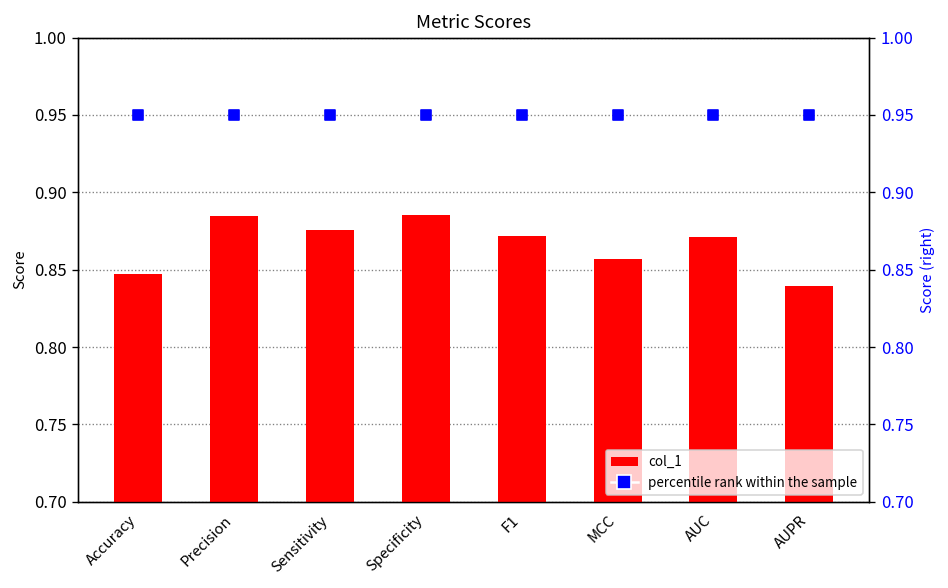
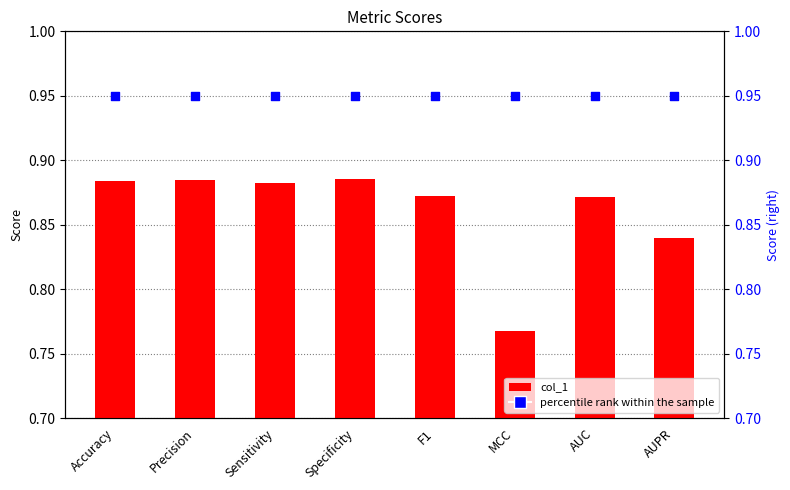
col_1, Accuracy: 0.847 -> 0.884
col_1, Sensitivity: 0.876 -> 0.882
col_1, MCC: 0.857 -> 0.767
